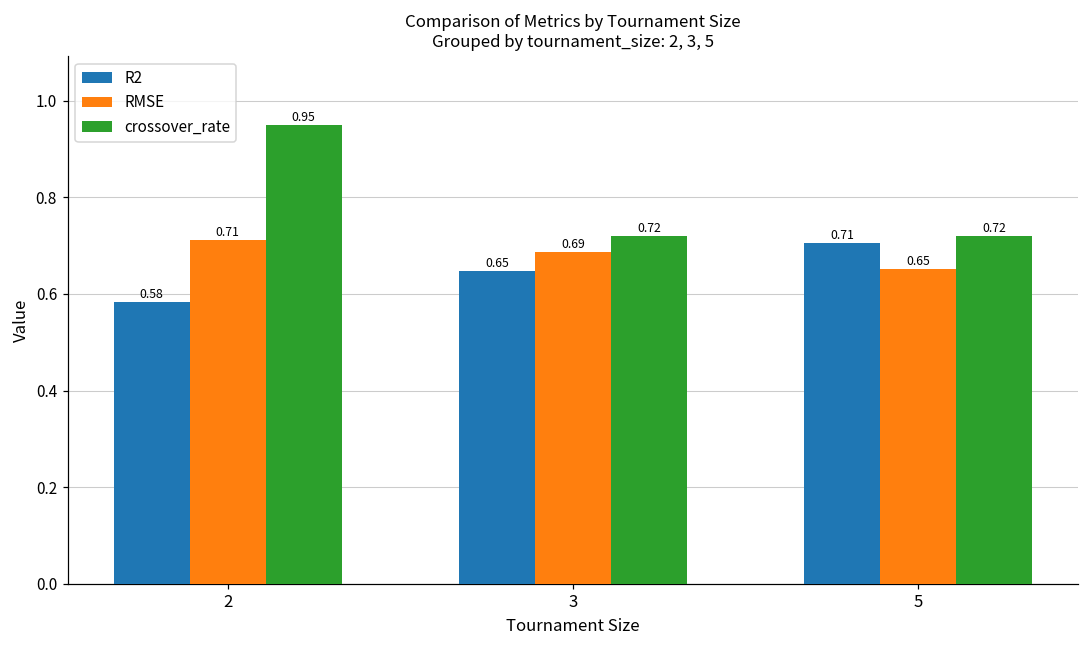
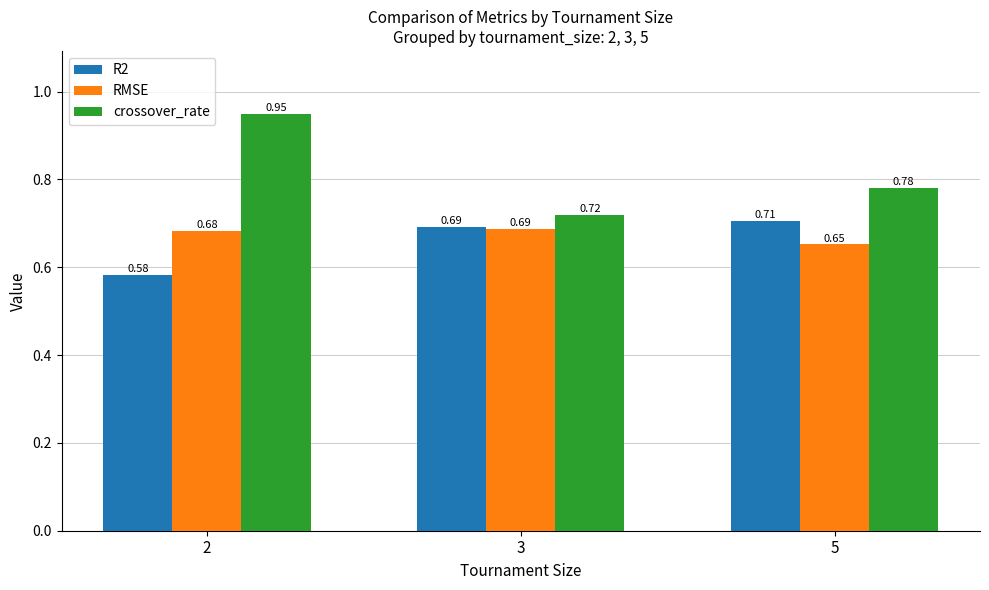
RMSE, 2: 0.71 -> 0.68
R2, 3: 0.65 -> 0.69
crossover_rate, 5: 0.72 -> 0.78
